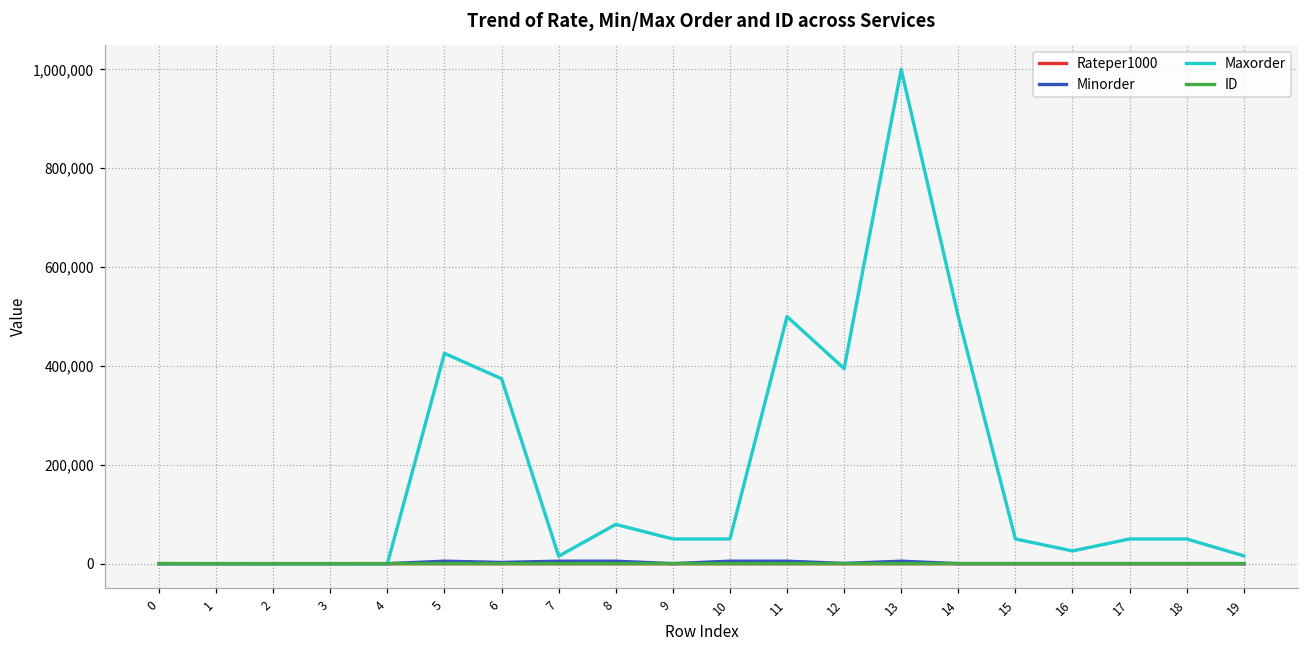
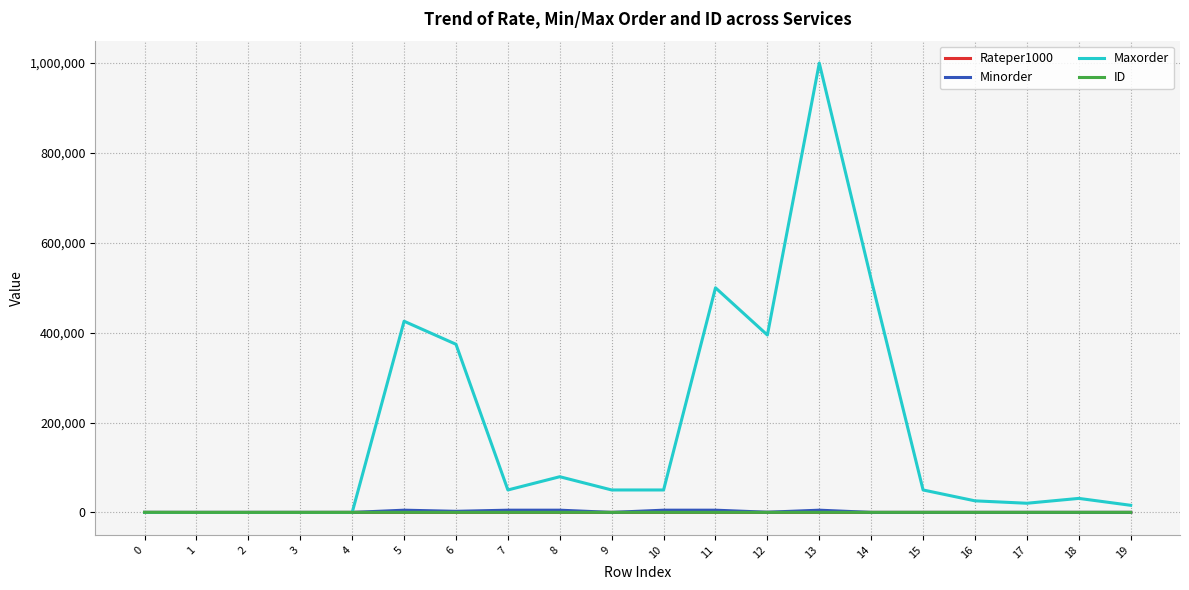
Maxorder, 7: 20,000 -> 50,000
Maxorder, 14: 500,000 -> 520,000
Maxorder, 17: 50,000 -> 20,000
Maxorder, 18: 50,000 -> 30,000
